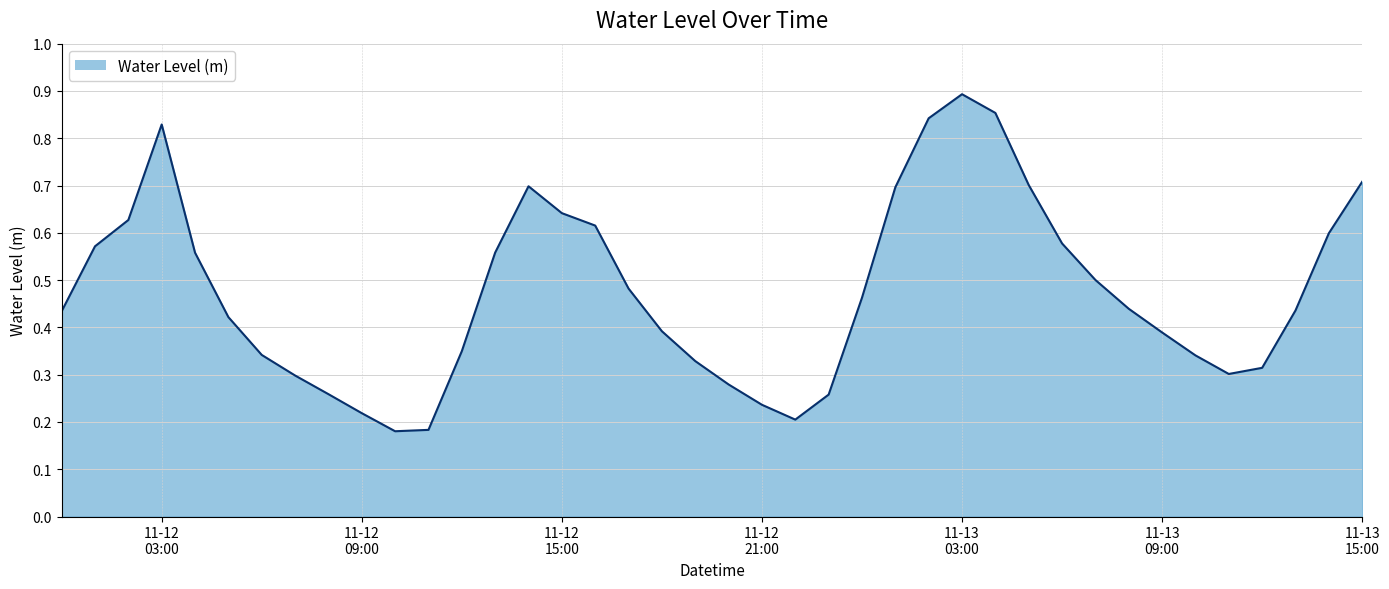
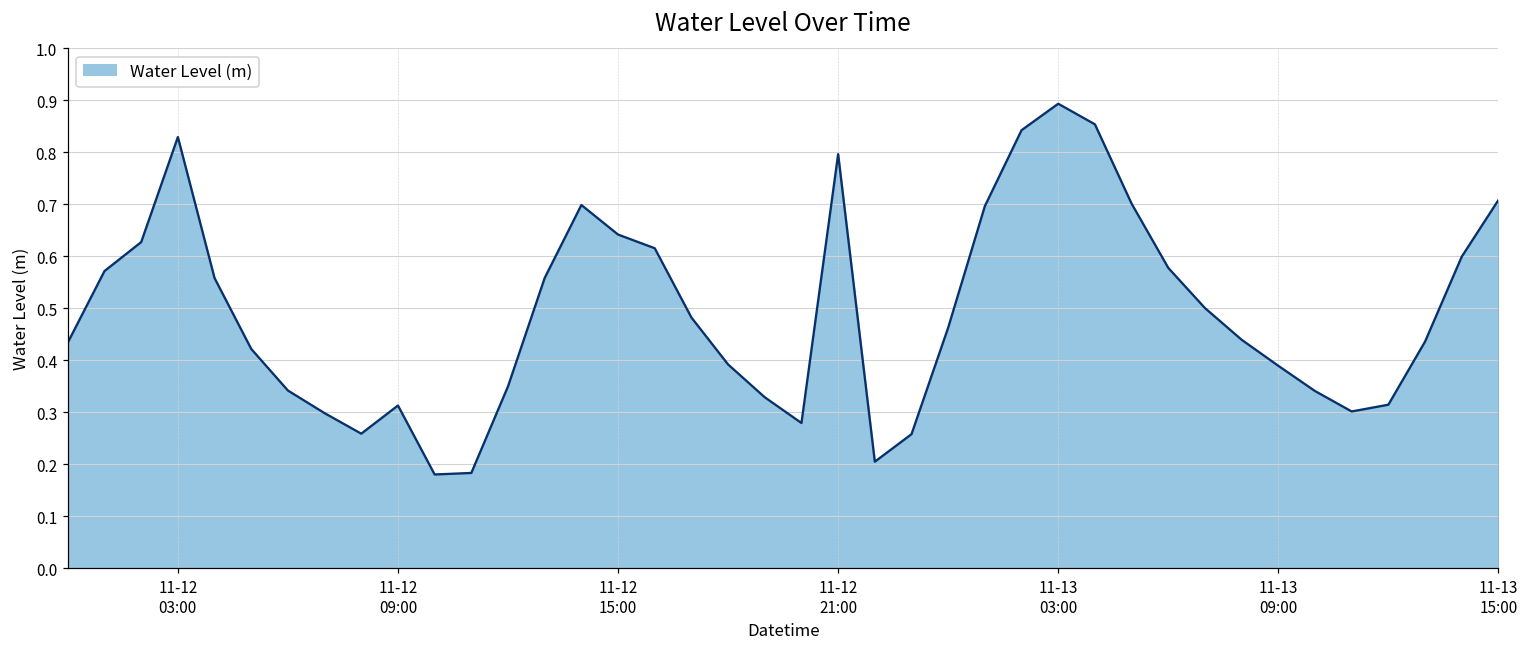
11-12 09:00: 0.22 -> 0.31
11-12 21:00: 0.24 -> 0.80
